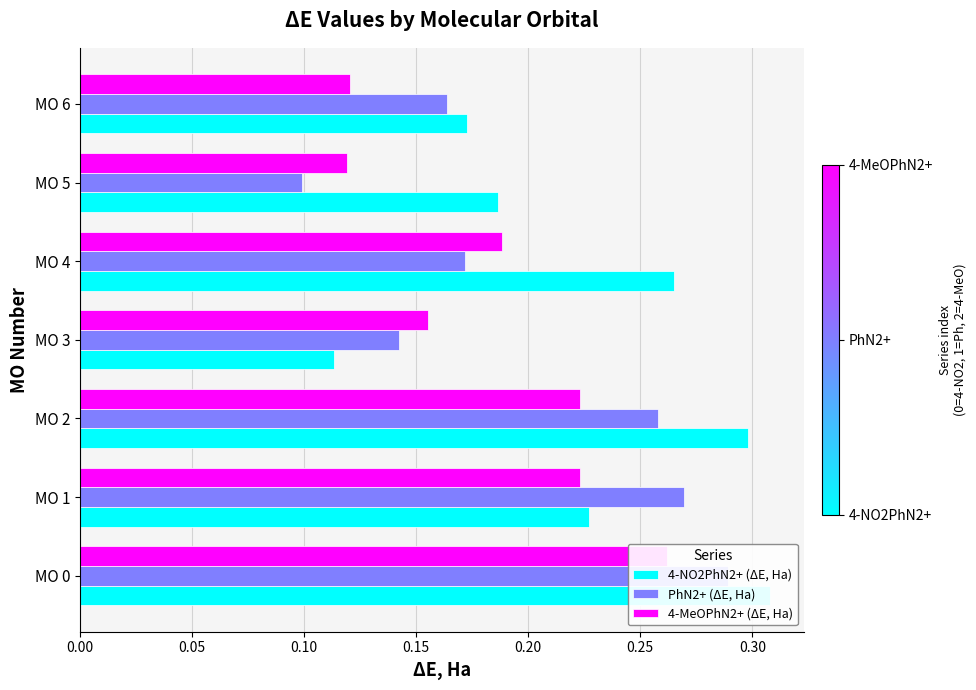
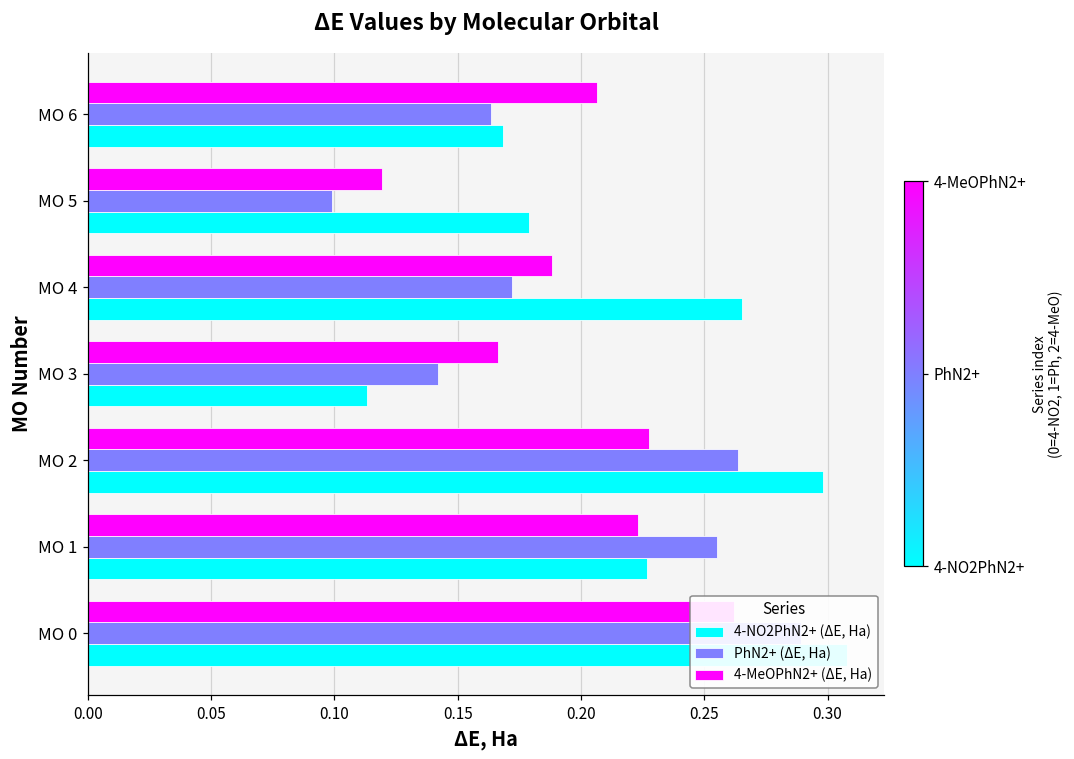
4-MeOPhN2+ (ΔE, Ha), MO 6: 0.121 -> 0.206
4-NO2PhN2+ (ΔE, Ha), MO 6: 0.173 -> 0.168
4-NO2PhN2+ (ΔE, Ha), MO 5: 0.186 -> 0.179
4-MeOPhN2+ (ΔE, Ha), MO 3: 0.155 -> 0.166
4-MeOPhN2+ (ΔE, Ha), MO 2: 0.223 -> 0.228
PhN2+ (ΔE, Ha), MO 2: 0.258 -> 0.264
PhN2+ (ΔE, Ha), MO 1: 0.270 -> 0.255
